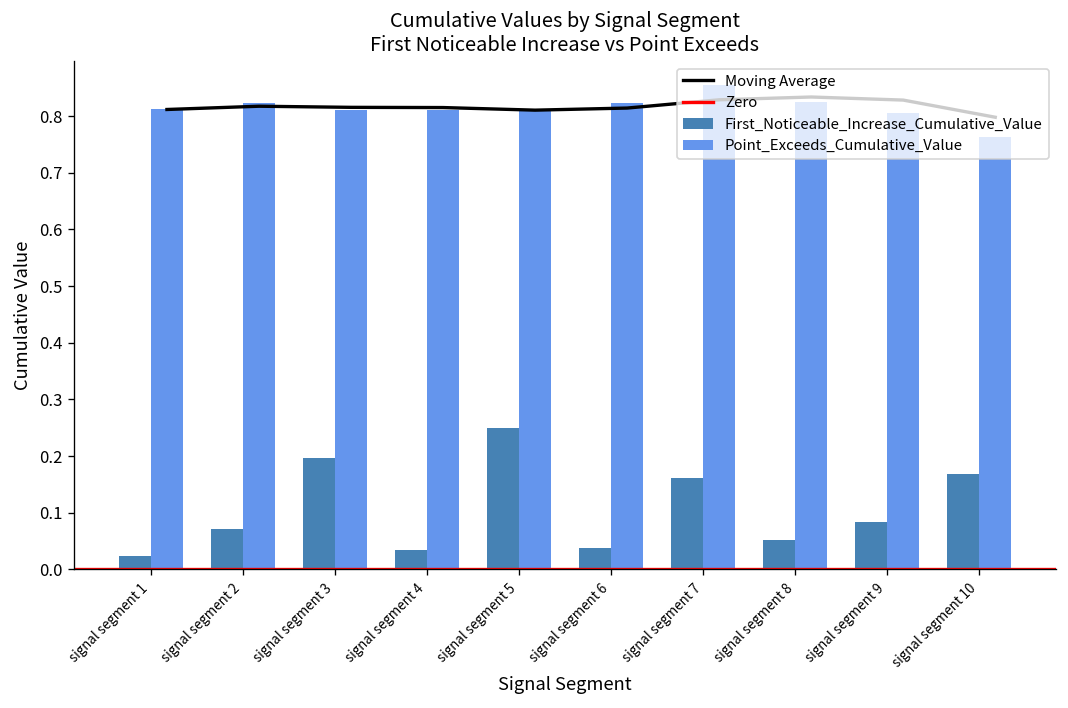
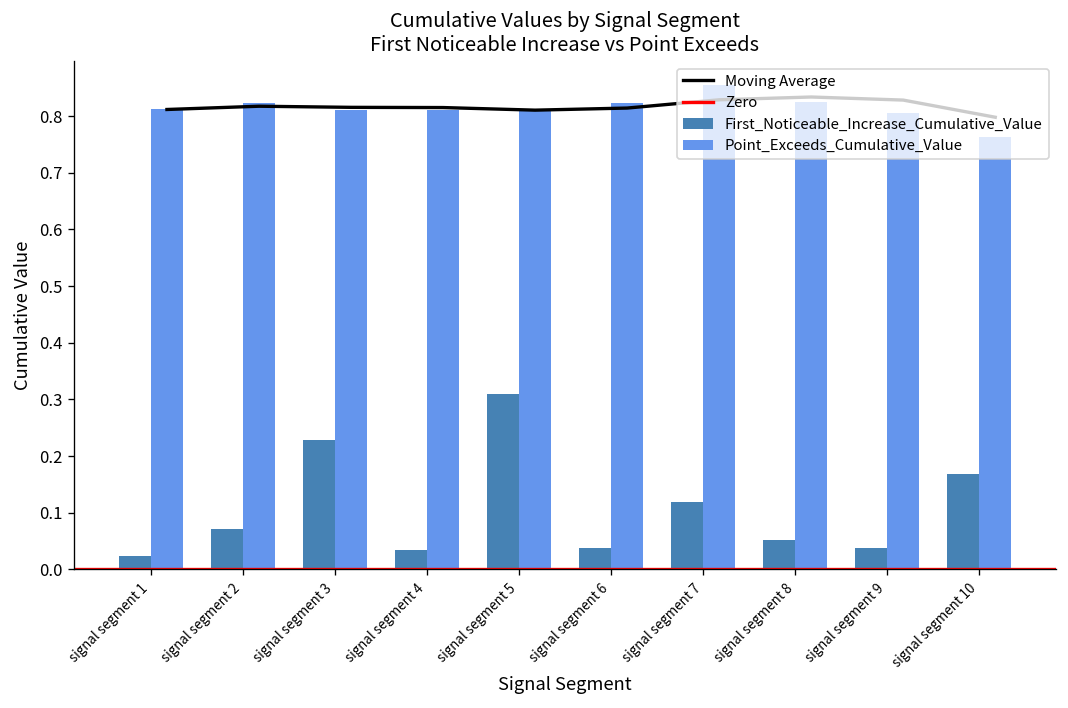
First_Noticeable_Increase_Cumulative_Value, signal segment 3: 0.20 -> 0.23
First_Noticeable_Increase_Cumulative_Value, signal segment 5: 0.25 -> 0.31
First_Noticeable_Increase_Cumulative_Value, signal segment 7: 0.16 -> 0.12
First_Noticeable_Increase_Cumulative_Value, signal segment 9: 0.08 -> 0.04
